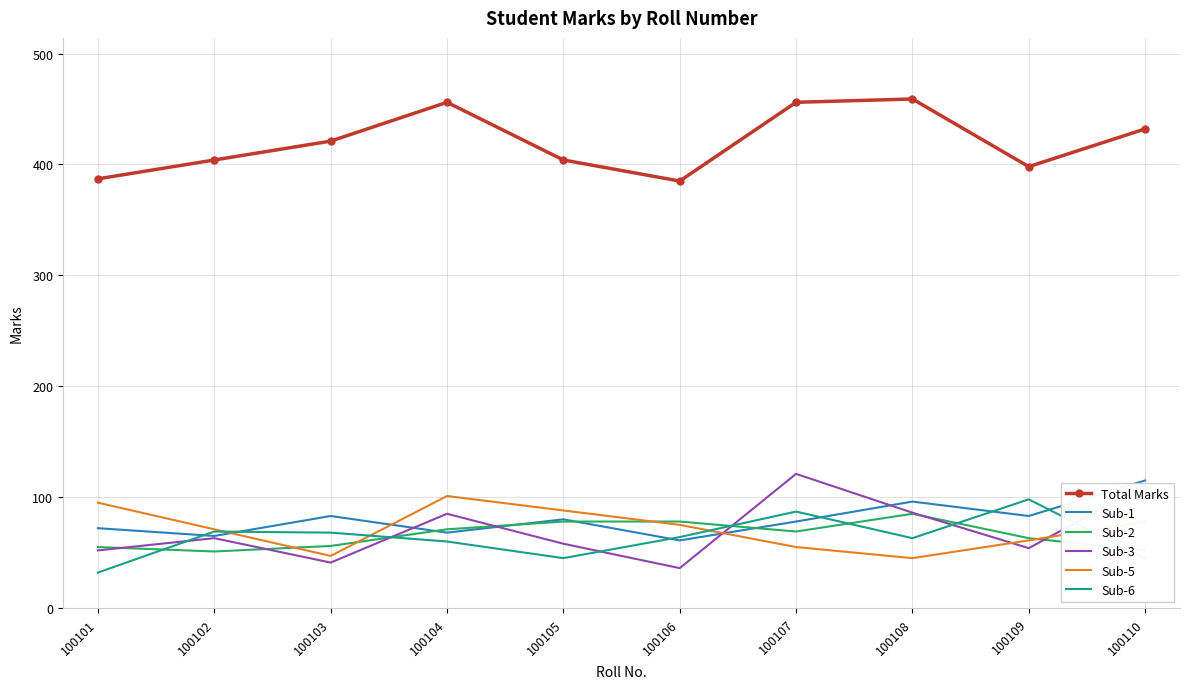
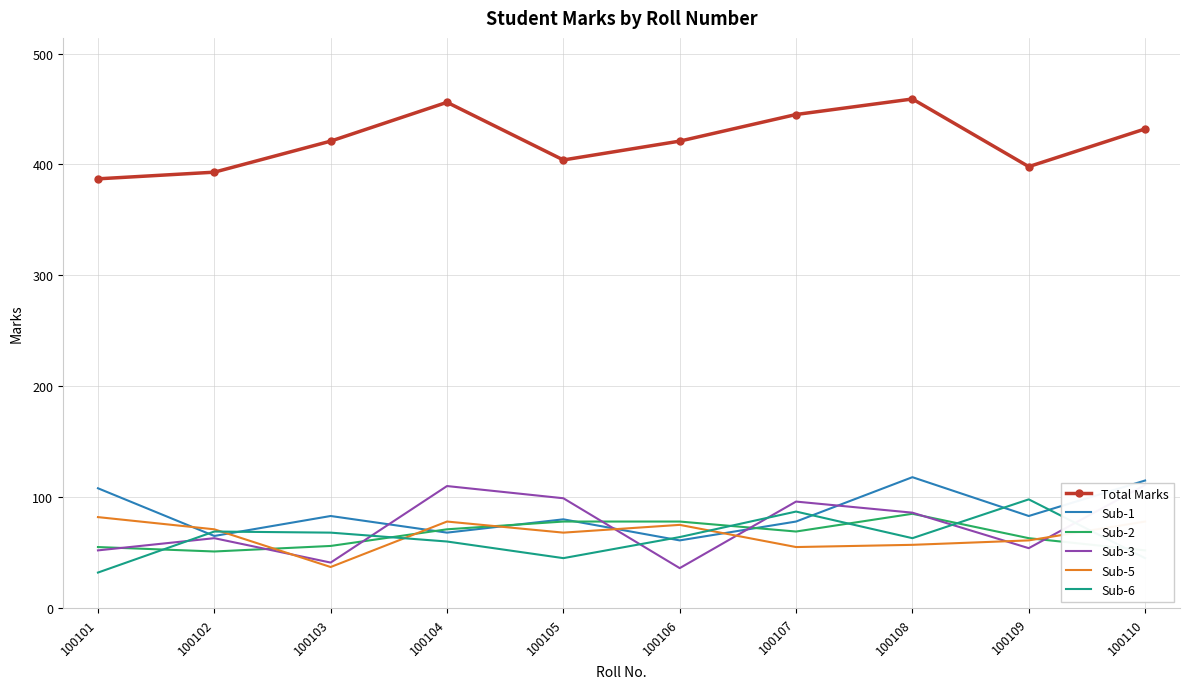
Sub-1, 100101: 72 -> 108
Sub-5, 100101: 95 -> 82
Total Marks, 100102: 404 -> 393
Sub-5, 100103: 47 -> 37
Sub-3, 100104: 85 -> 110
Sub-5, 100104: 101 -> 78
Sub-3, 100105: 58 -> 99
Sub-5, 100105: 88 -> 68
Total Marks, 100106: 385 -> 421
Total Marks, 100107: 456 -> 445
Sub-3, 100107: 121 -> 96
Sub-1, 100108: 96 -> 118
Sub-5, 100108: 45 -> 57
